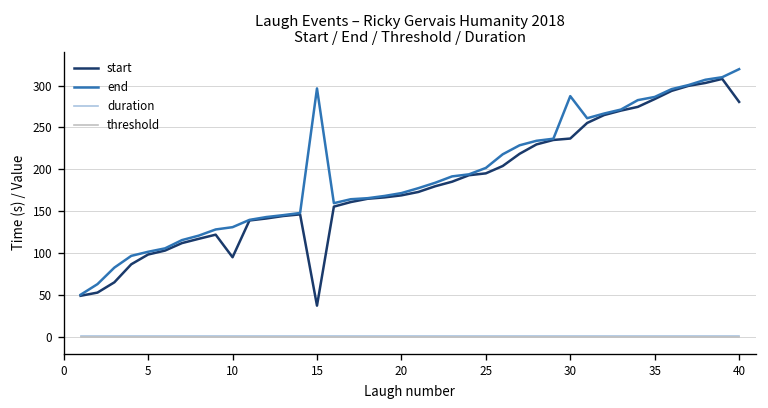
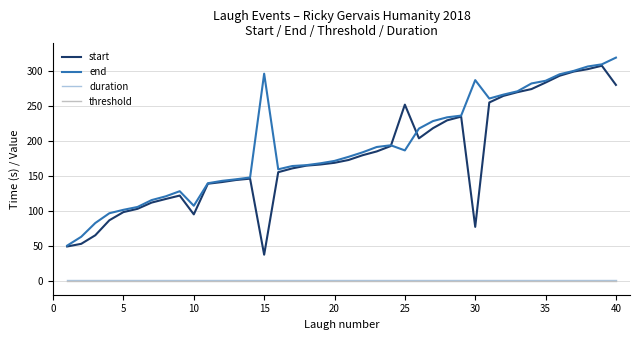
end, 10: 130 -> 110
start, 25: 200 -> 250
end, 25: 200 -> 190
start, 30: 240 -> 80
